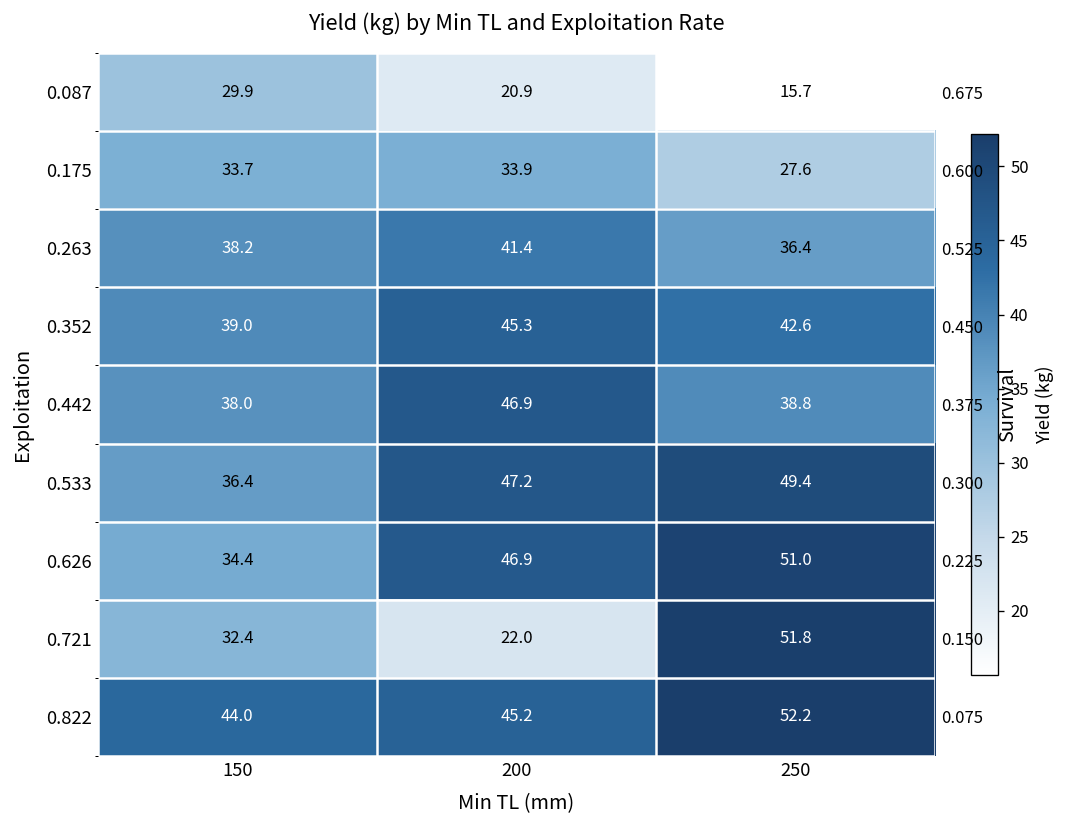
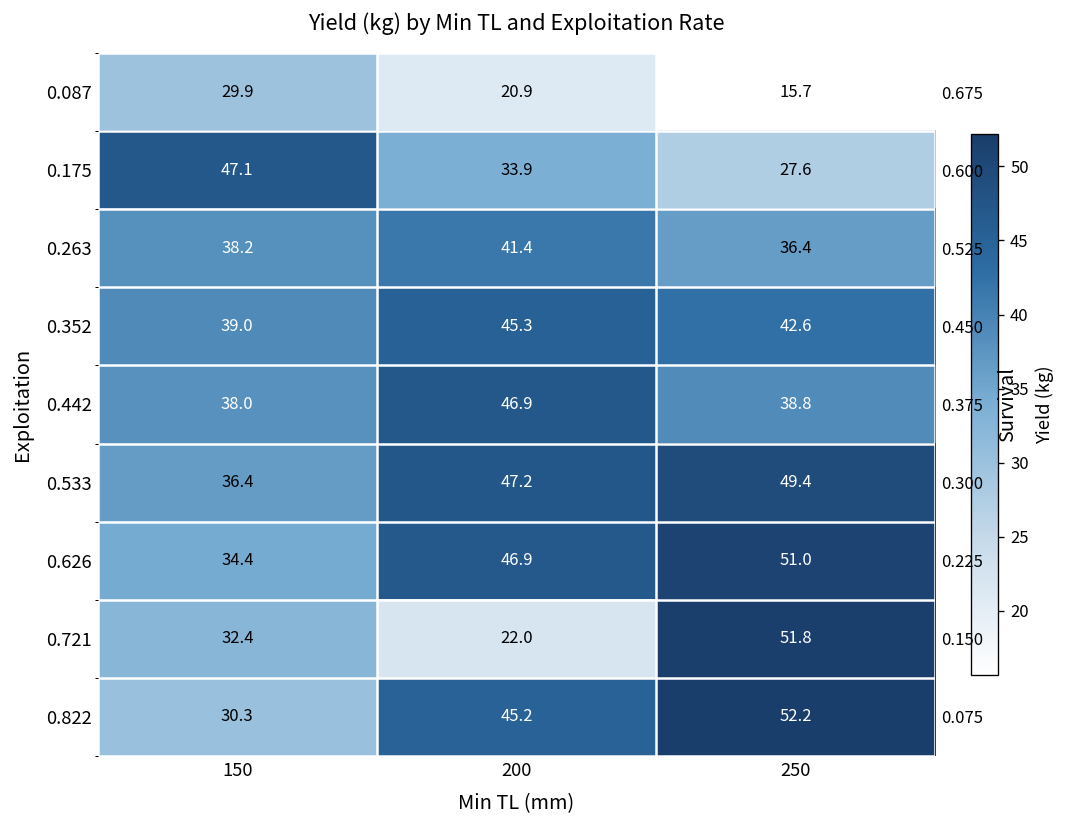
0.175, 150: 33.7 -> 47.1
0.822, 150: 44.0 -> 30.3
